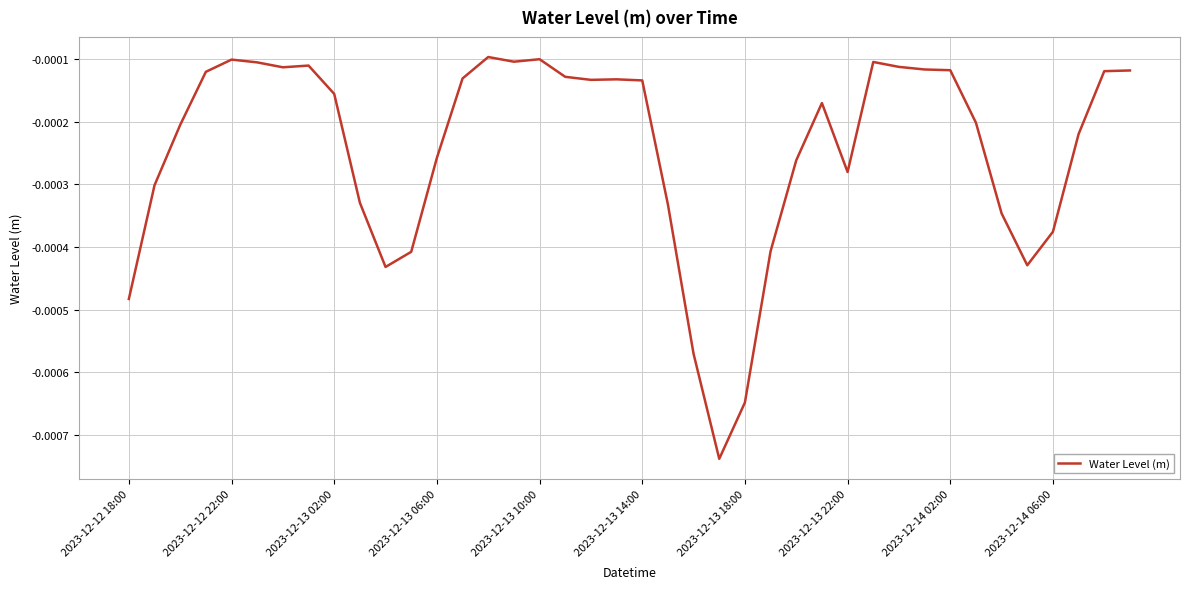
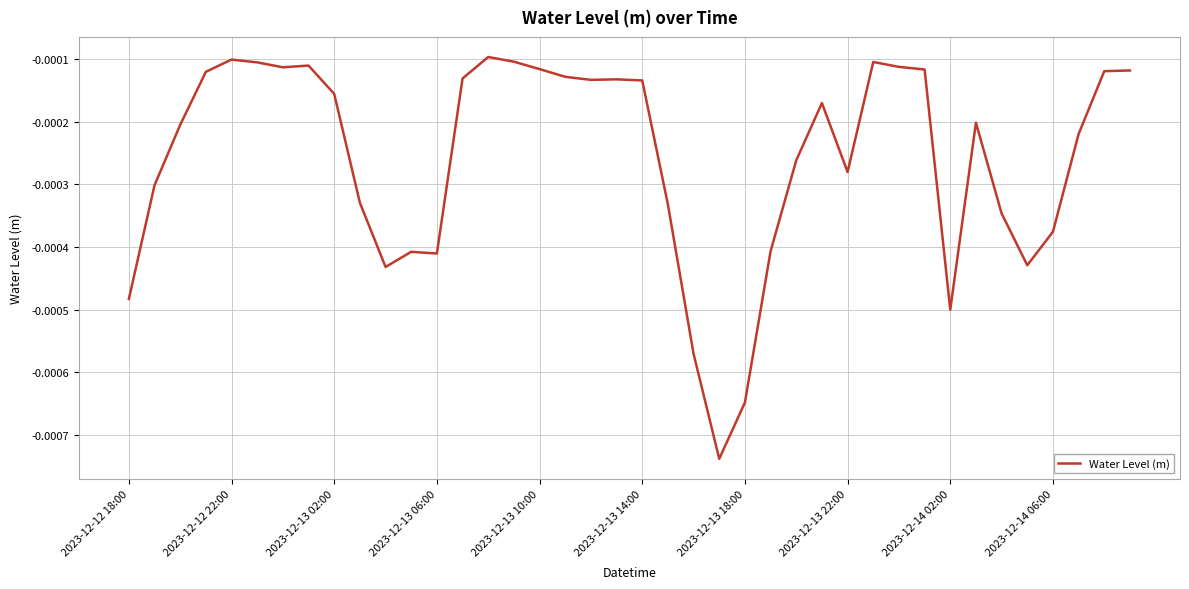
2023-12-13 06:00: -0.00026 -> -0.00041
2023-12-13 10:00: -0.00010 -> -0.00012
2023-12-14 02:00: -0.00012 -> -0.00050
